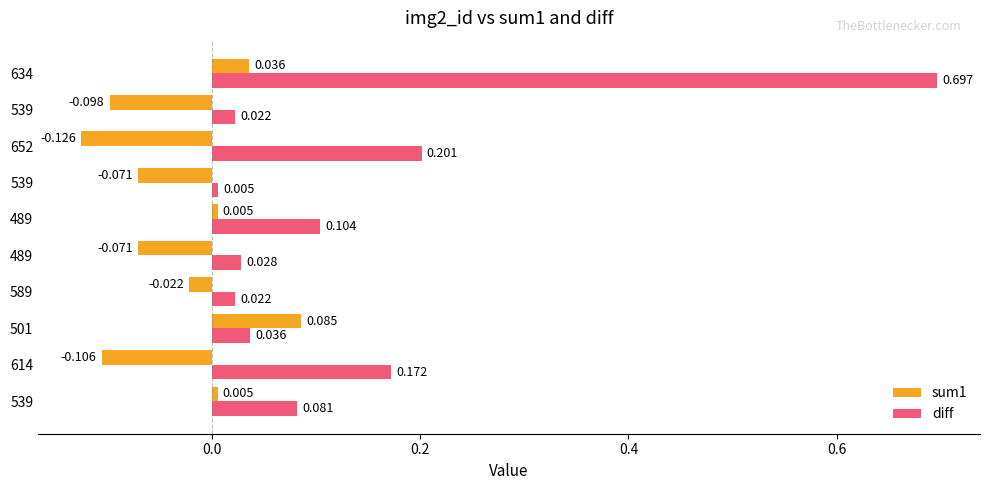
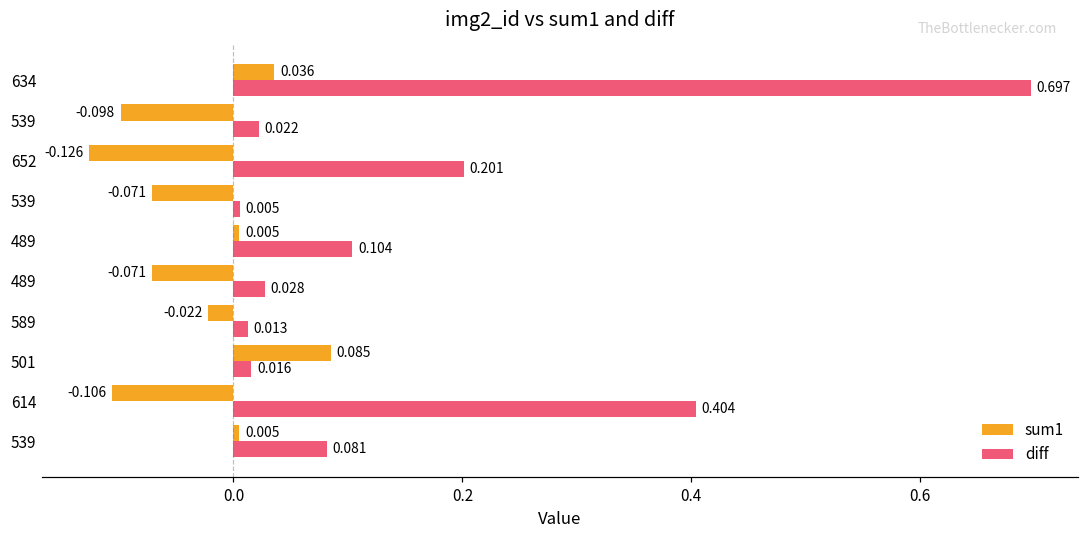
diff, 589: 0.022 -> 0.013
diff, 501: 0.036 -> 0.016
diff, 614: 0.172 -> 0.404
